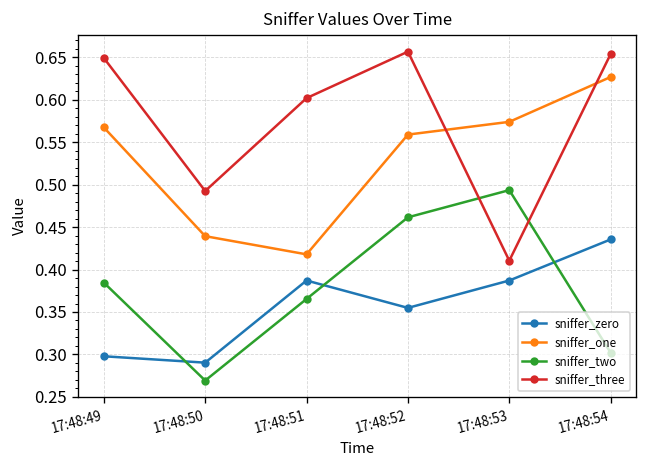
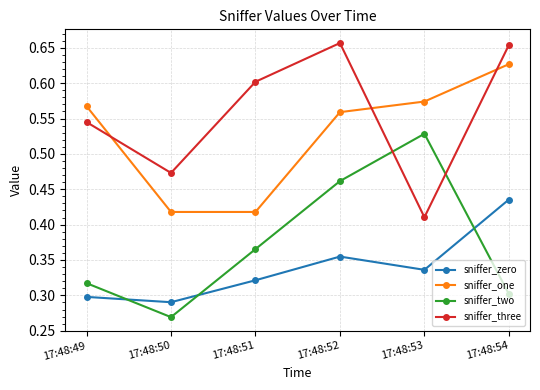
sniffer_two, 17:48:49: 0.38 -> 0.32
sniffer_three, 17:48:49: 0.65 -> 0.54
sniffer_one, 17:48:50: 0.44 -> 0.42
sniffer_three, 17:48:50: 0.49 -> 0.47
sniffer_zero, 17:48:51: 0.39 -> 0.32
sniffer_zero, 17:48:53: 0.39 -> 0.34
sniffer_two, 17:48:53: 0.49 -> 0.53
